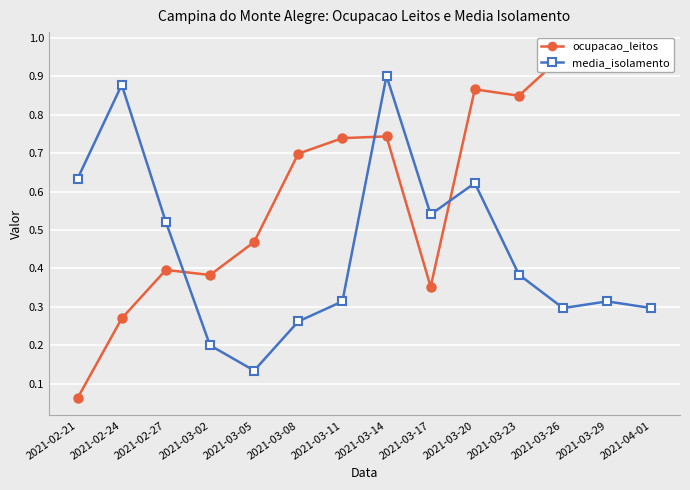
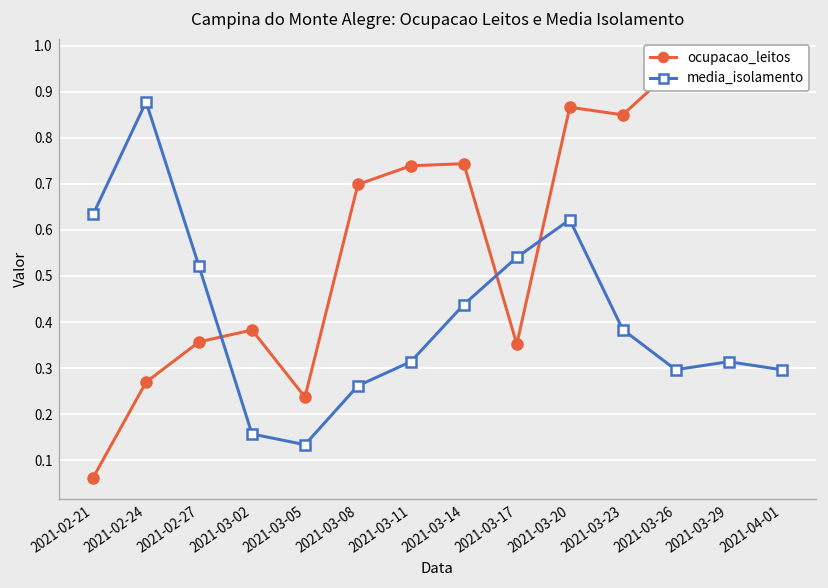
ocupacao_leitos, 2021-02-27: 0.40 -> 0.36
media_isolamento, 2021-03-02: 0.20 -> 0.16
ocupacao_leitos, 2021-03-05: 0.47 -> 0.24
media_isolamento, 2021-03-14: 0.90 -> 0.44
